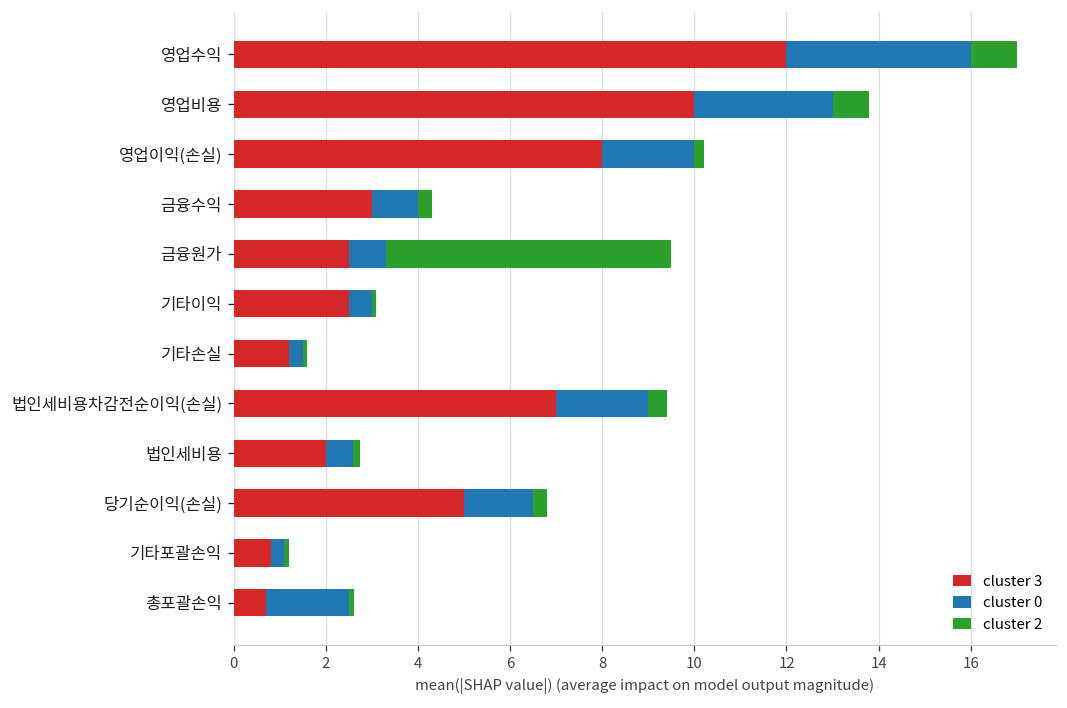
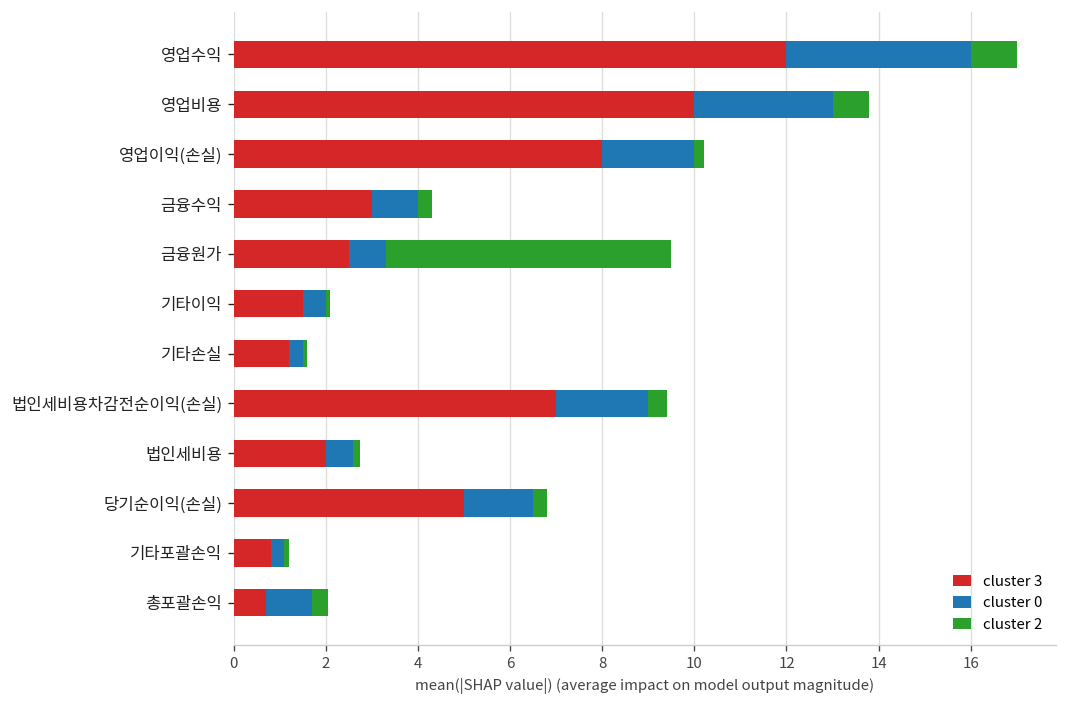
cluster 3, 기타이익: 2.5 -> 1.5
cluster 0, 총포괄손익: 1.8 -> 1.0
cluster 2, 총포괄손익: 0.1 -> 0.4
